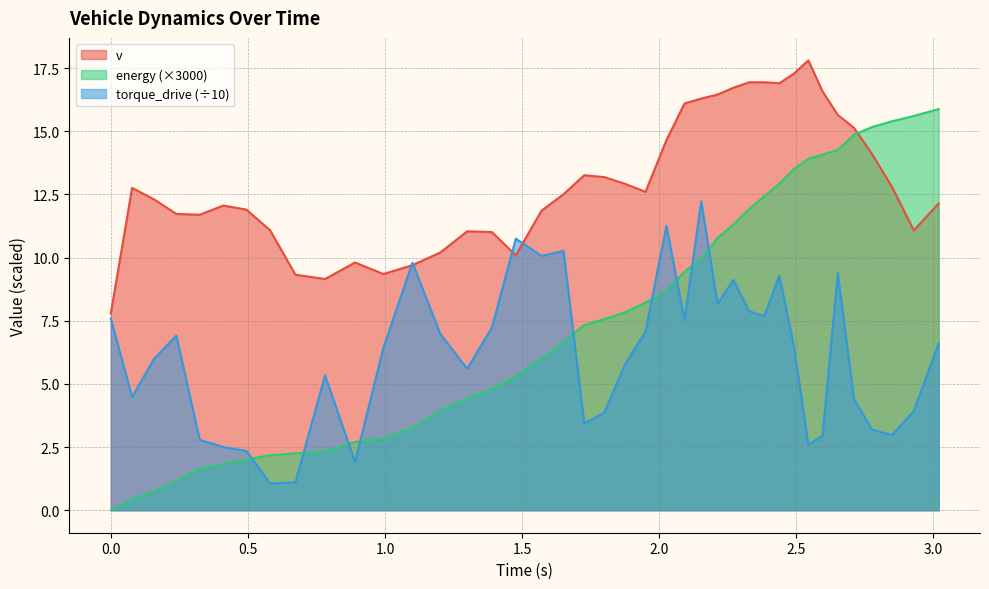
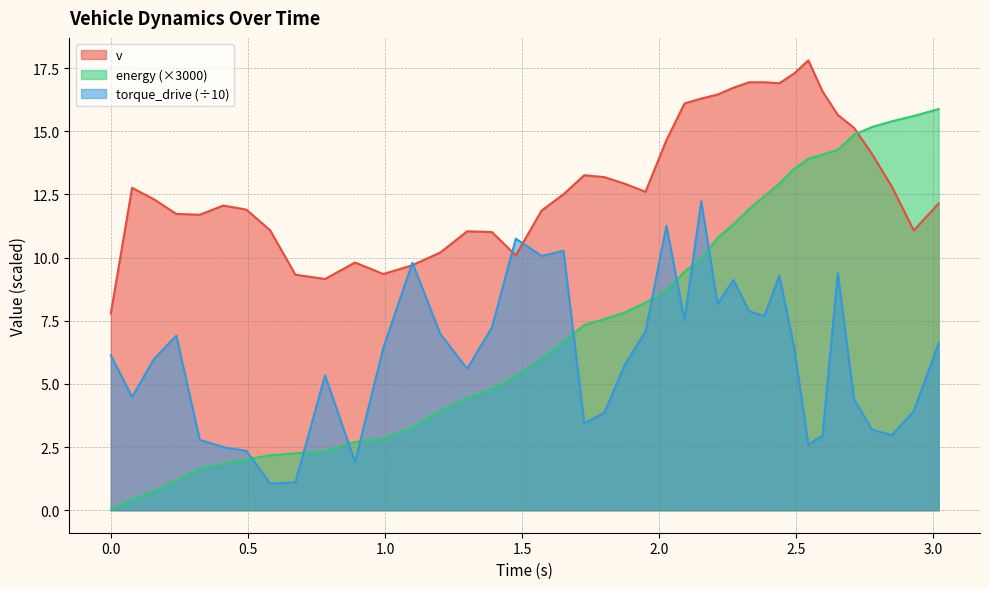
torque_drive (÷10), 0.0: 7.6 -> 6.1
